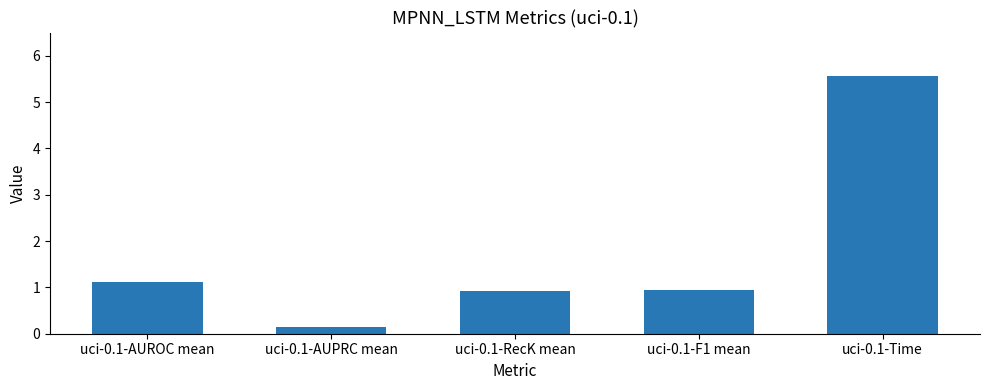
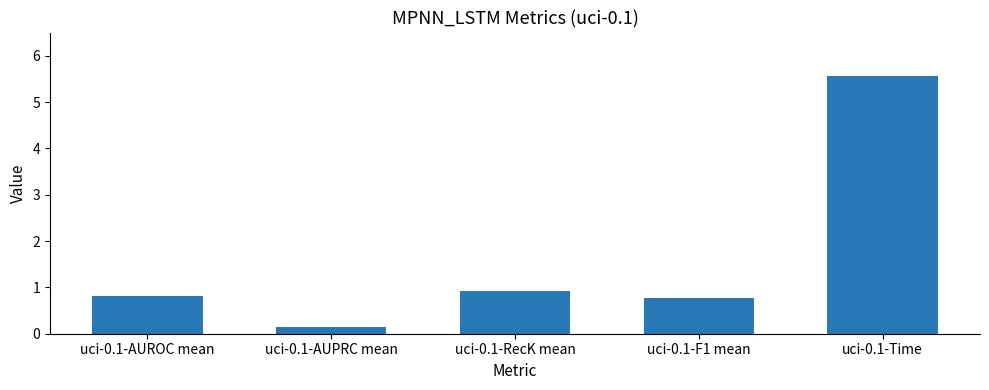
uci-0.1-AUROC mean: 1.1 -> 0.8
uci-0.1-F1 mean: 1.0 -> 0.8
